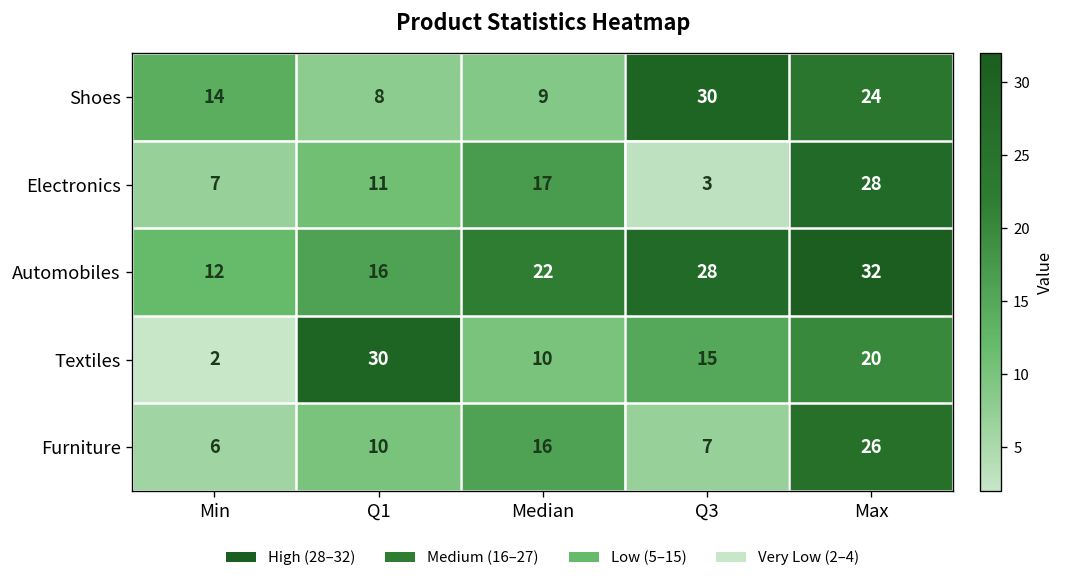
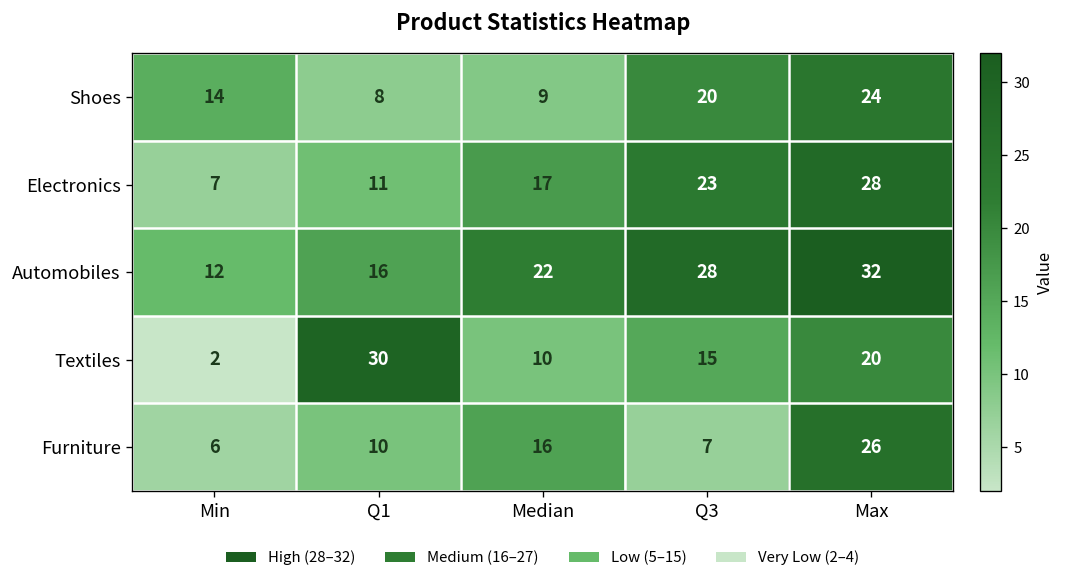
Shoes, Q3: 30 -> 20
Electronics, Q3: 3 -> 23
